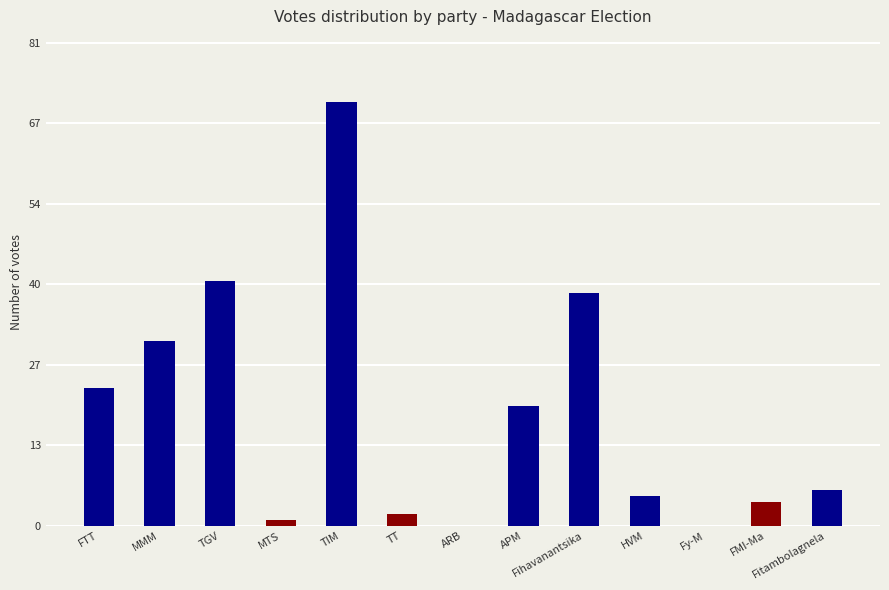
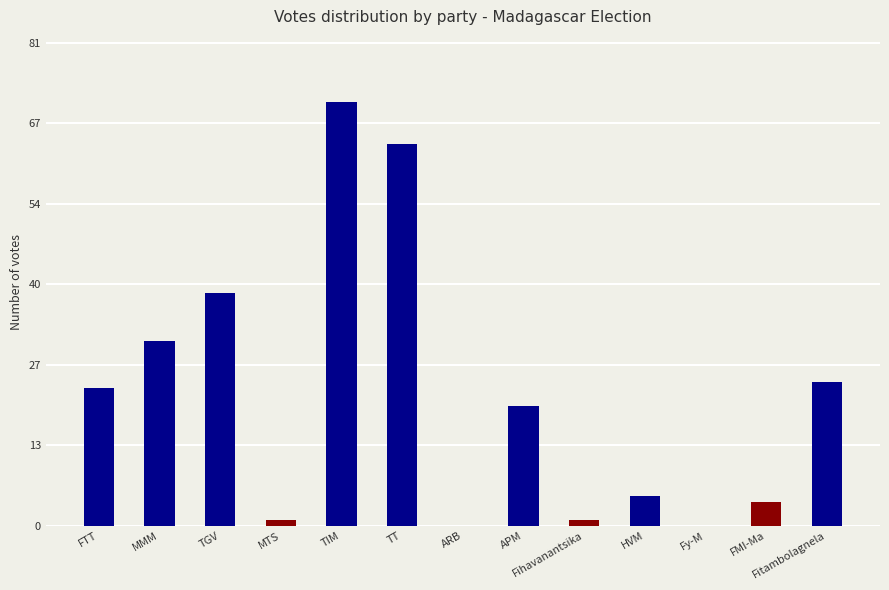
TGV: 41 -> 39
TT: 2 -> 64
Fihavanantsika: 39 -> 1
Fitambolagnela: 6 -> 24
